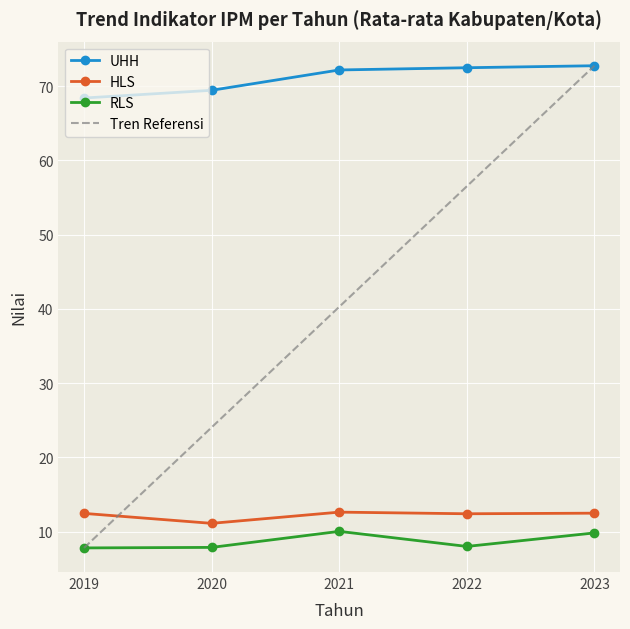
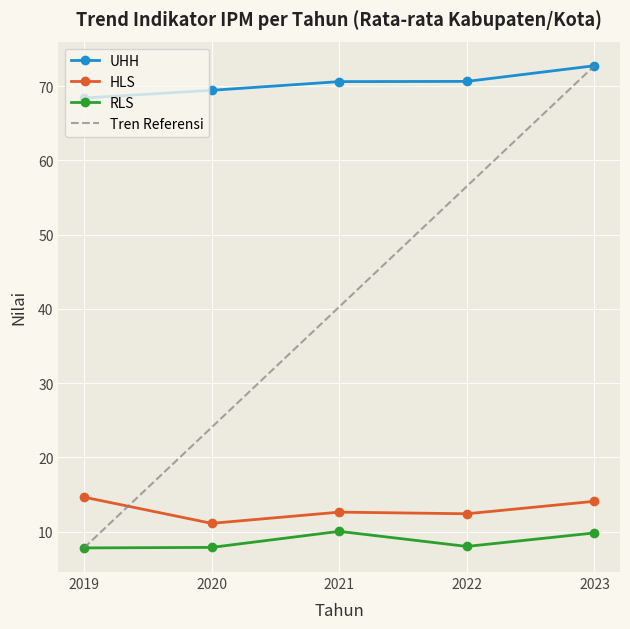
HLS, 2019: 12 -> 15
UHH, 2021: 72 -> 71
UHH, 2022: 72 -> 71
HLS, 2023: 12 -> 14
